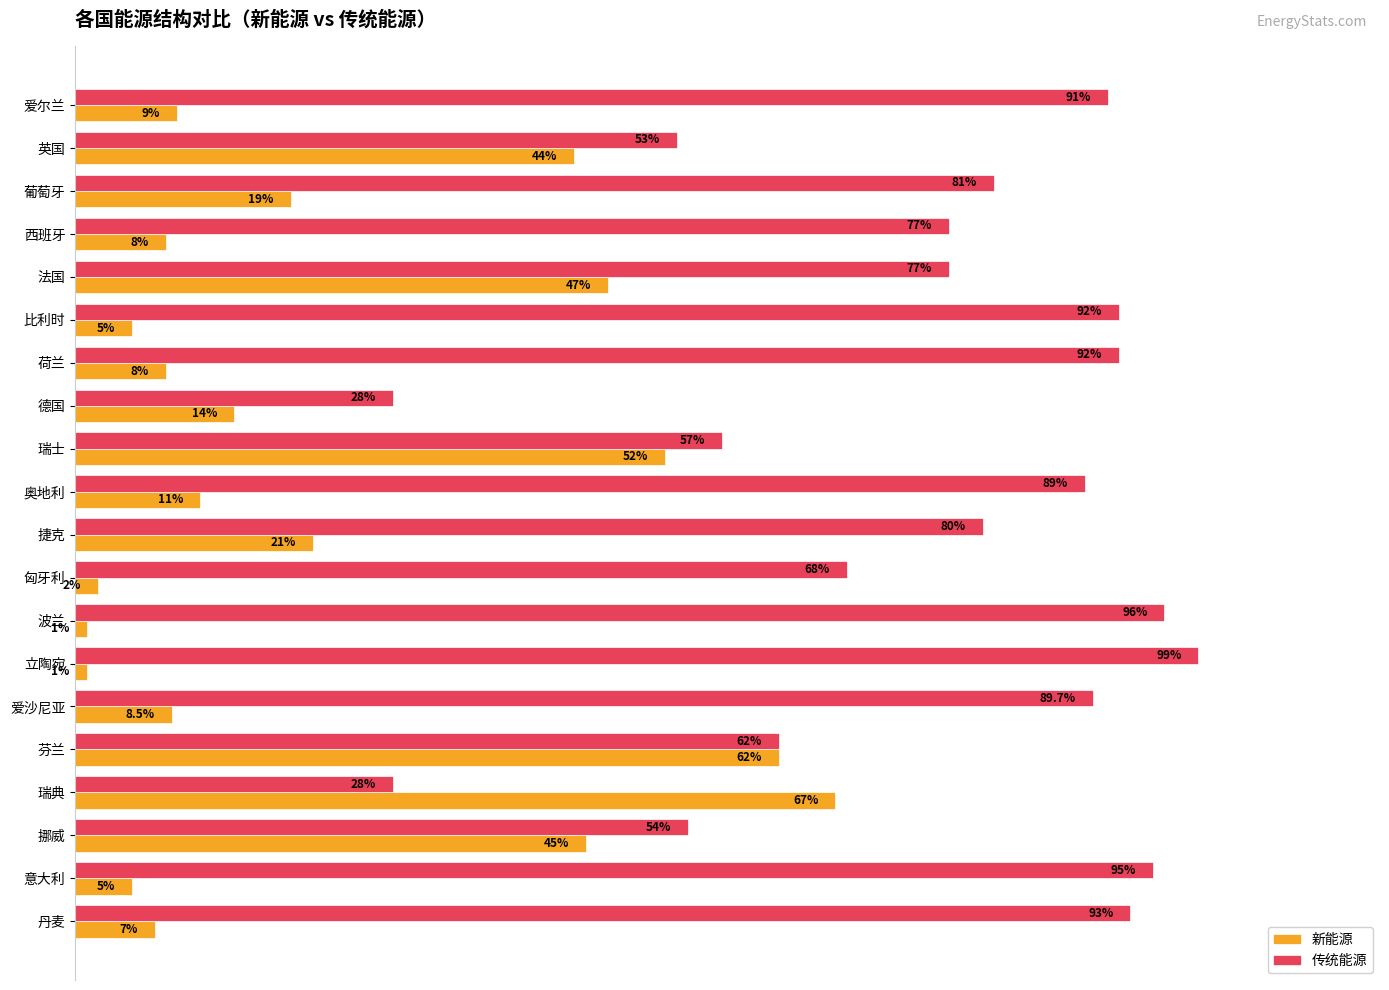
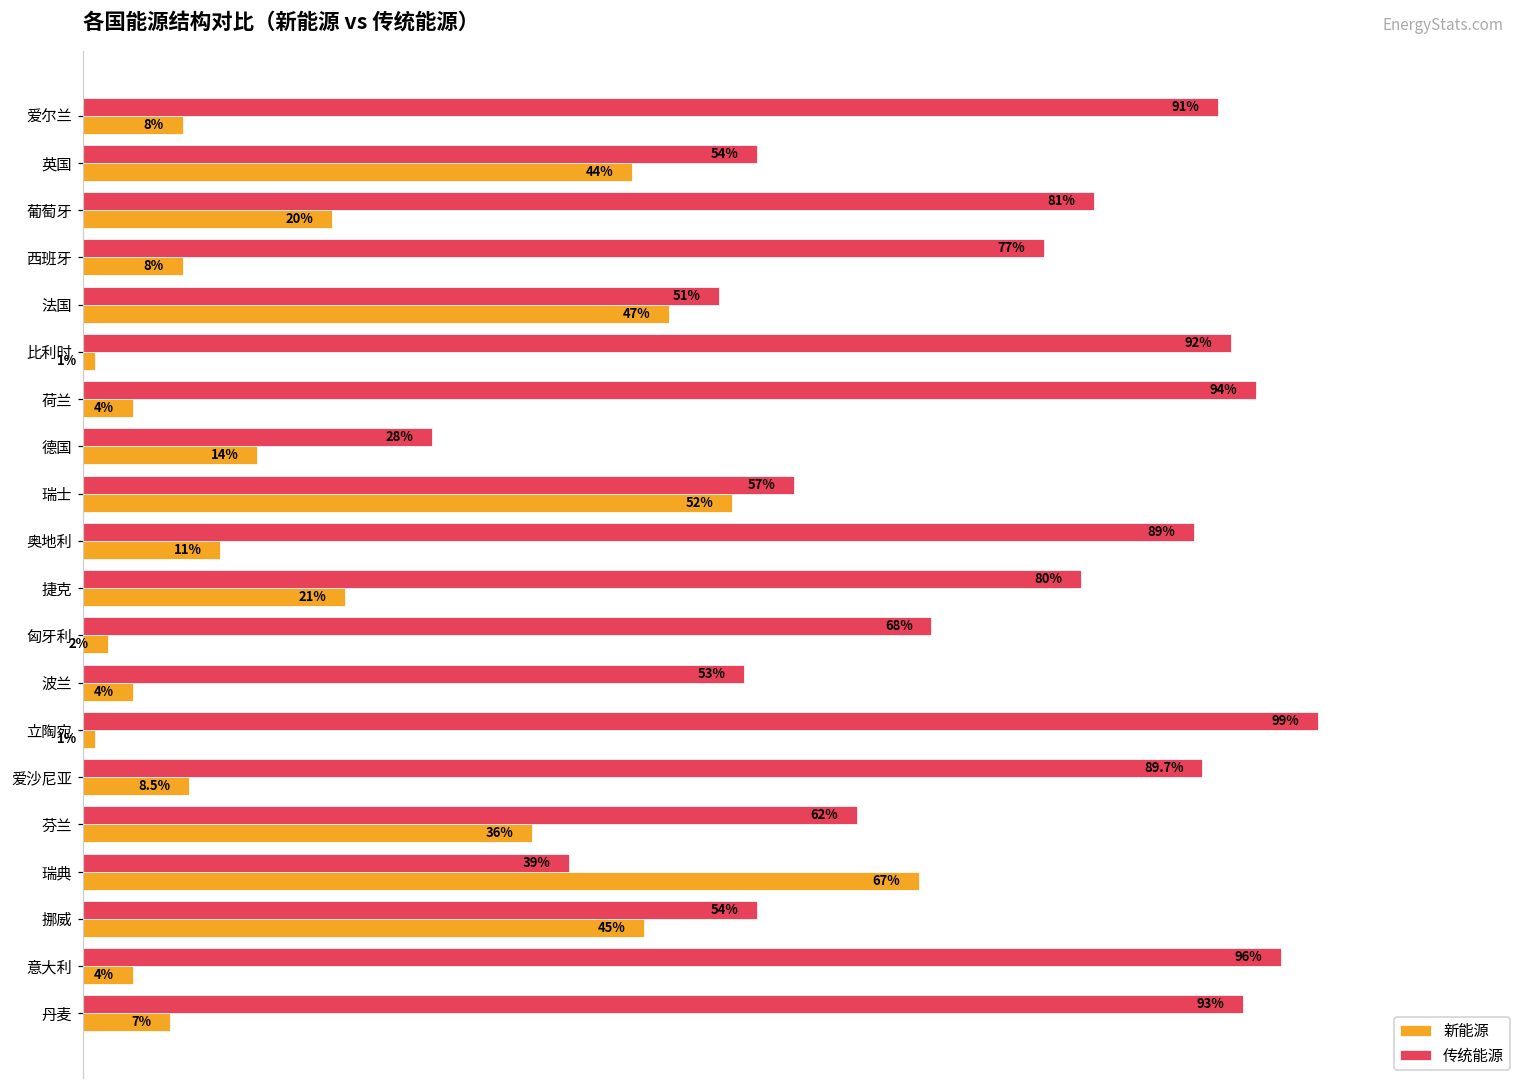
新能源, 爱尔兰: 9% -> 8%
传统能源, 英国: 53% -> 54%
新能源, 葡萄牙: 19% -> 20%
传统能源, 法国: 77% -> 51%
新能源, 比利时: 5% -> 1%
传统能源, 荷兰: 92% -> 94%
新能源, 荷兰: 8% -> 4%
传统能源, 波兰: 96% -> 53%
新能源, 波兰: 1% -> 4%
新能源, 芬兰: 62% -> 36%
传统能源, 瑞典: 28% -> 39%
传统能源, 意大利: 95% -> 96%
新能源, 意大利: 5% -> 4%
